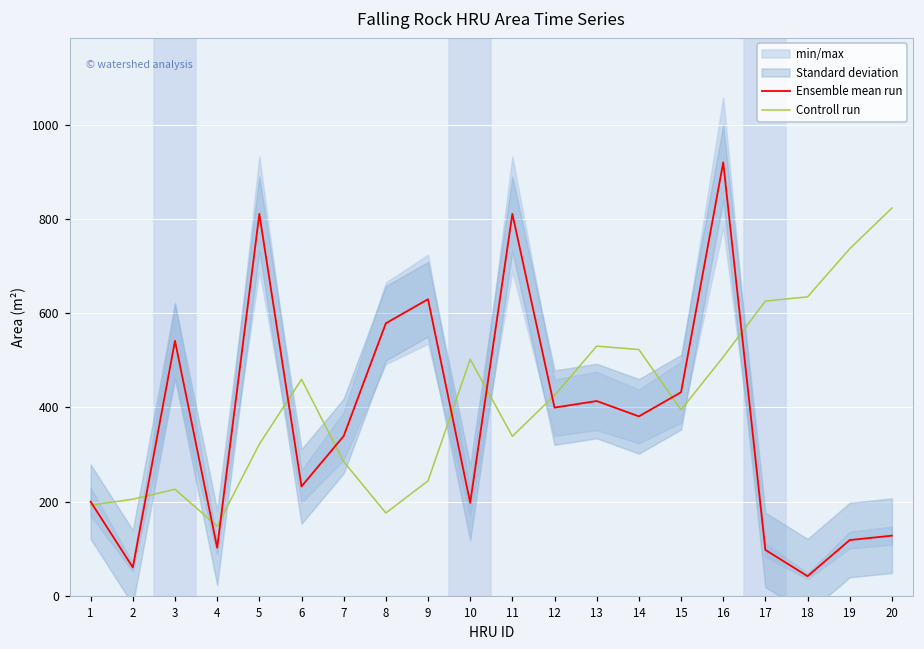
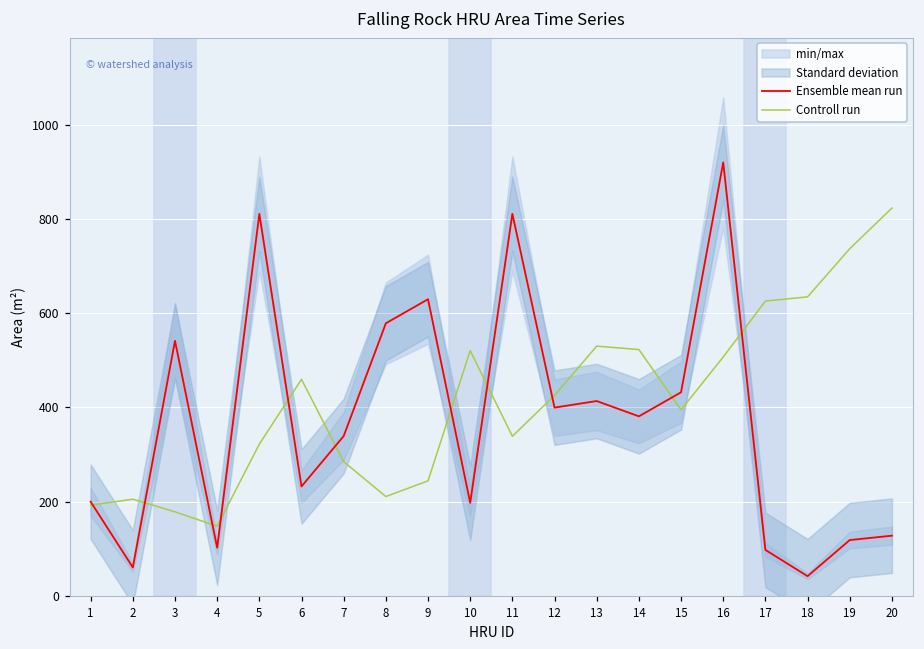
Controll run, 3: 230 -> 180
Controll run, 8: 180 -> 210
Controll run, 10: 500 -> 520
